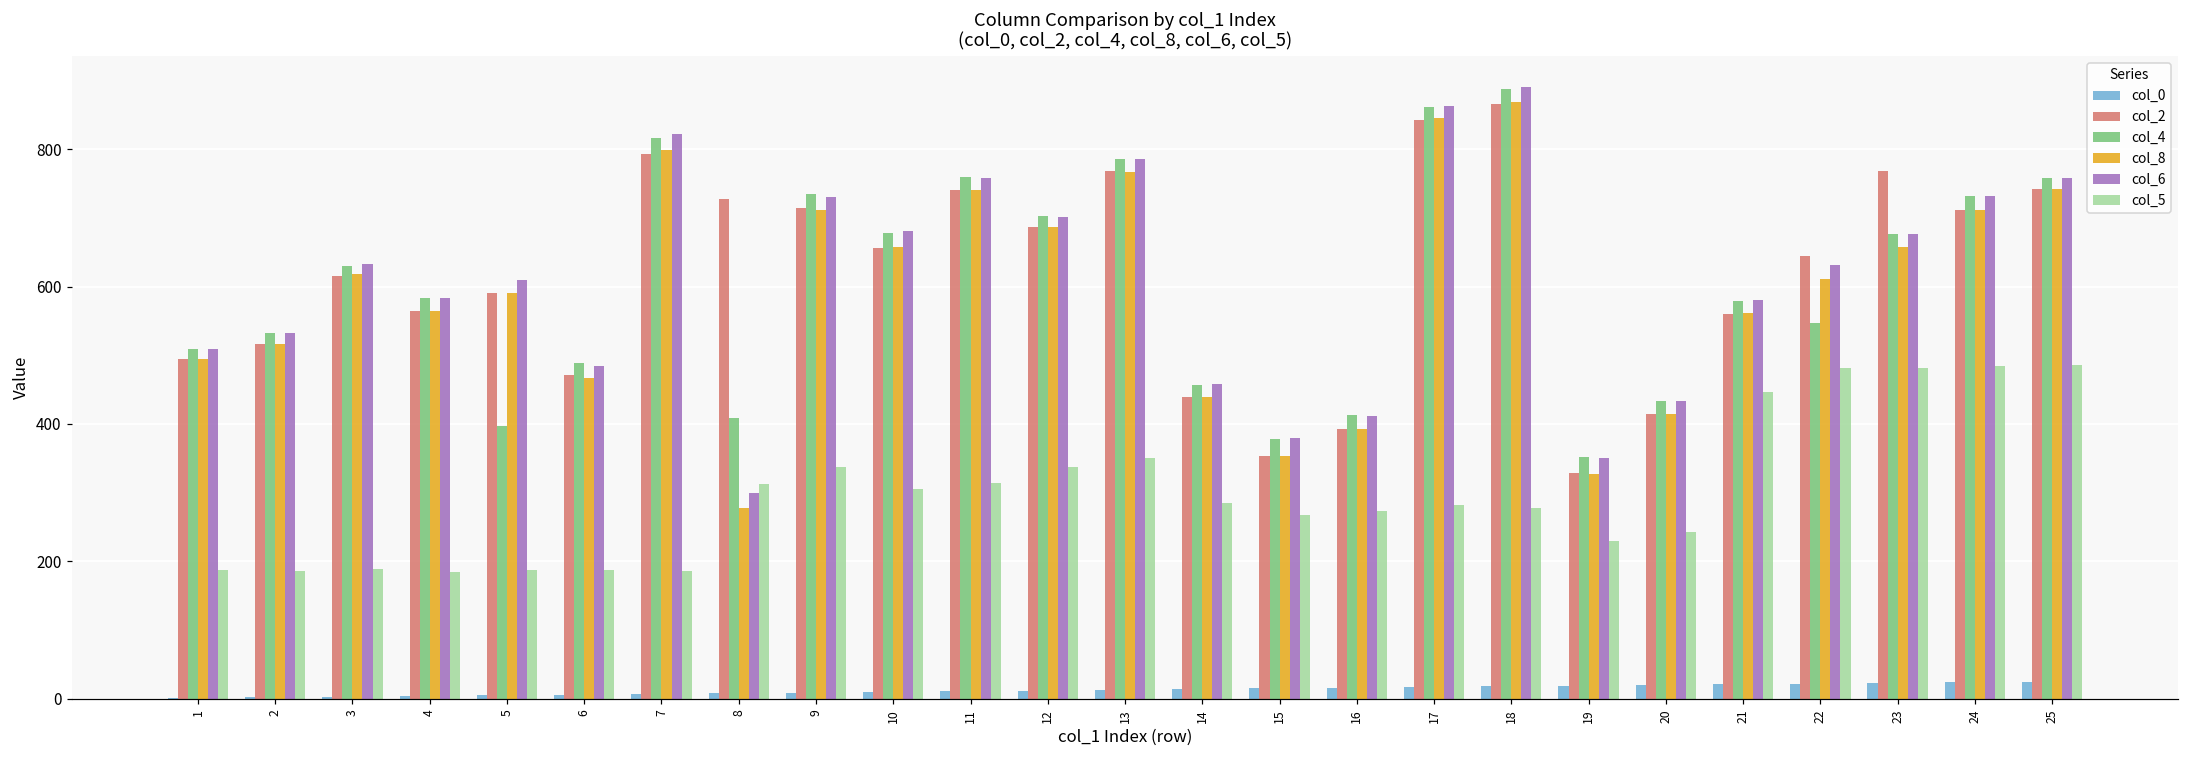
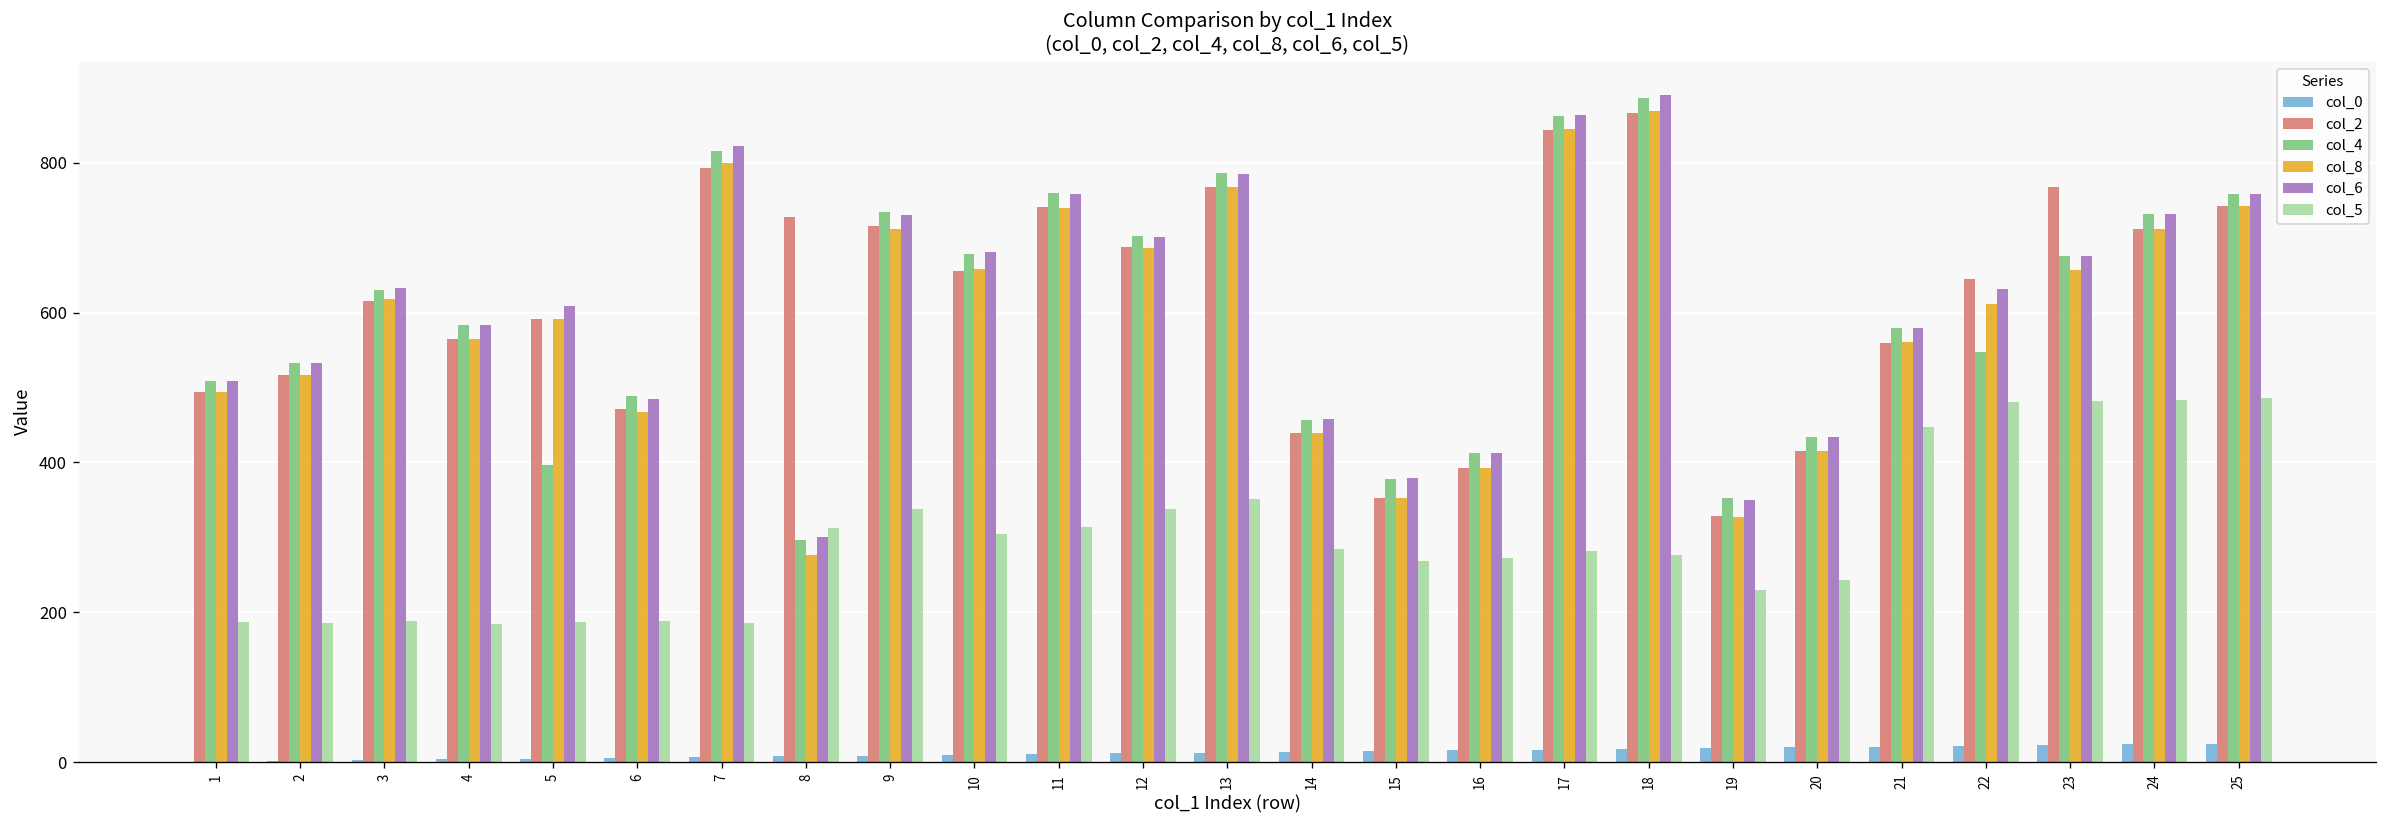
col_4, 8: 410 -> 300
